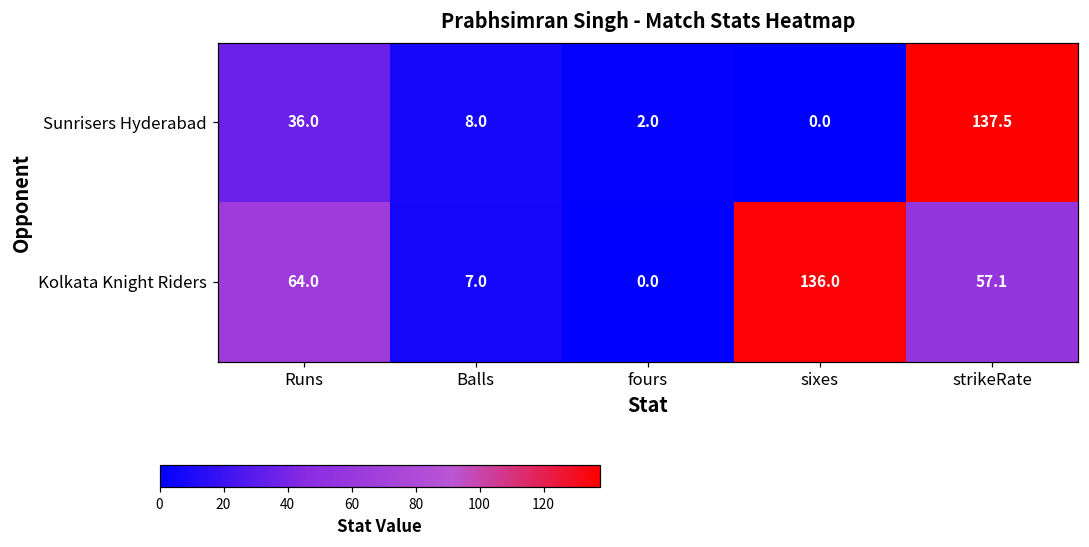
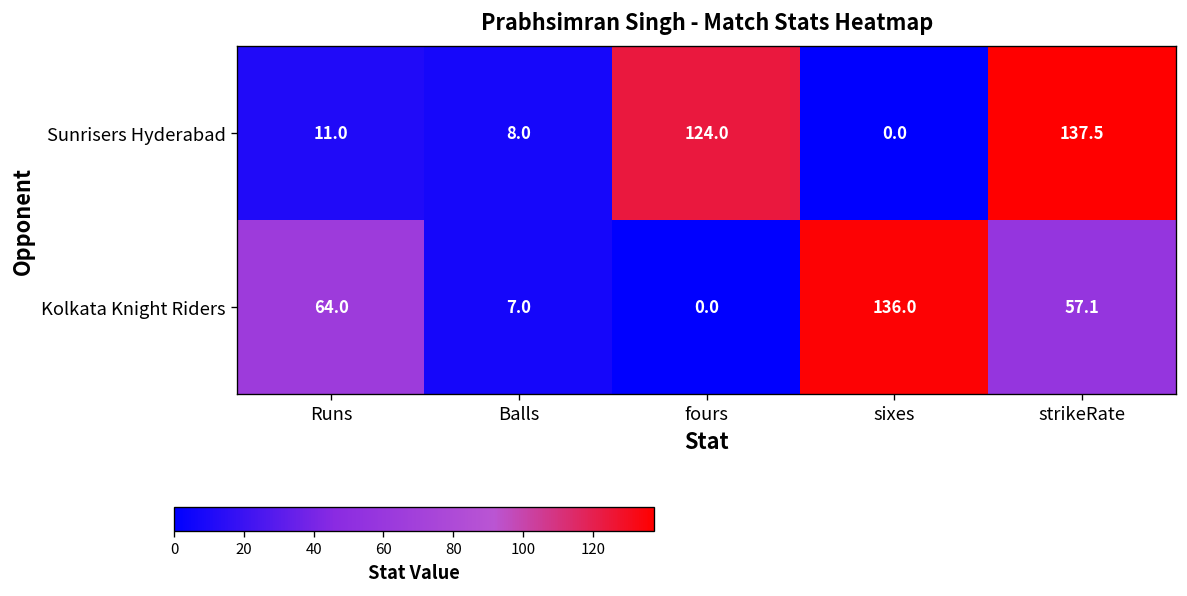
Sunrisers Hyderabad, Runs: 36.0 -> 11.0
Sunrisers Hyderabad, fours: 2.0 -> 124.0
